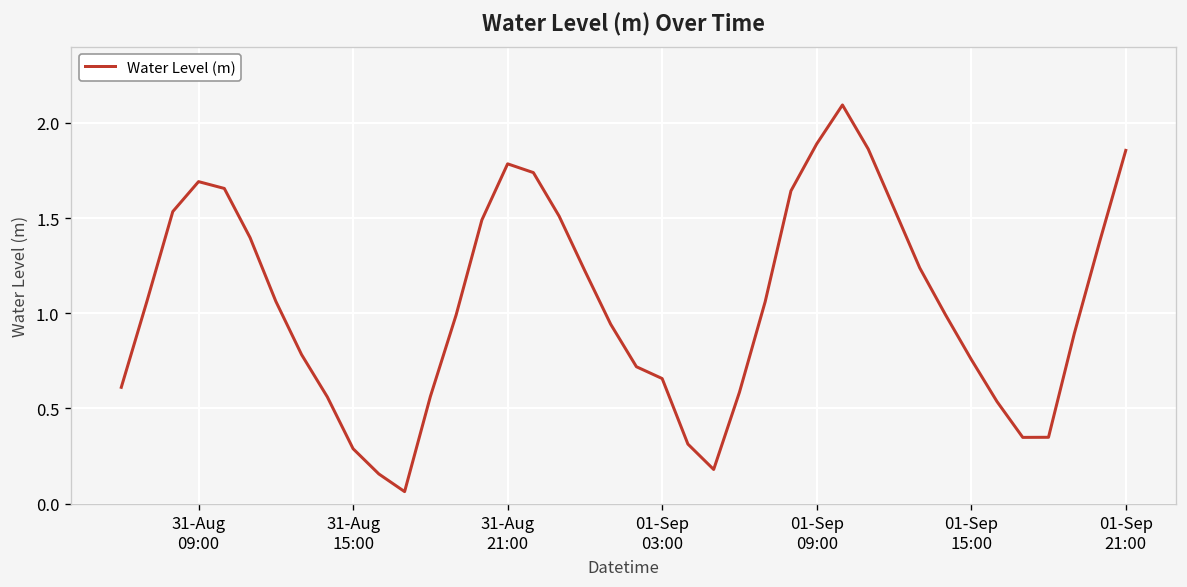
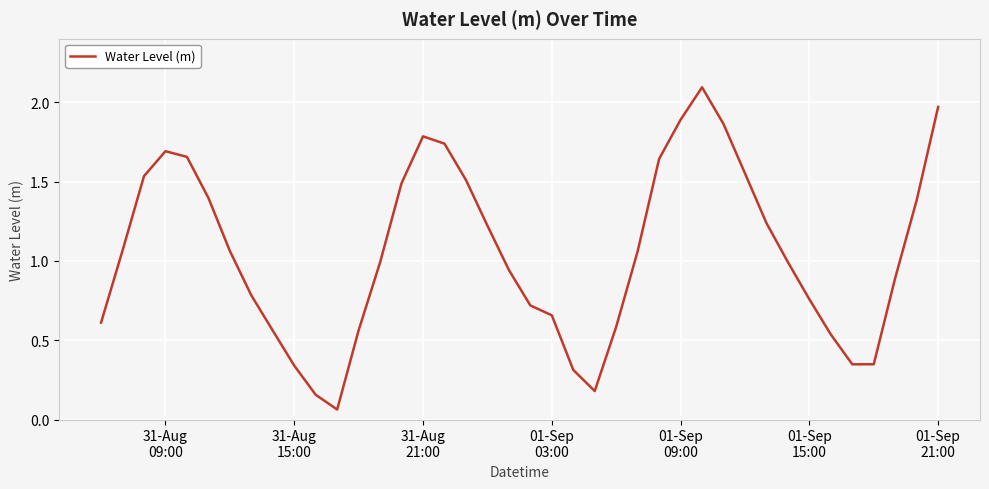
31-Aug 15:00: 0.29 -> 0.34
01-Sep 21:00: 1.86 -> 1.97
